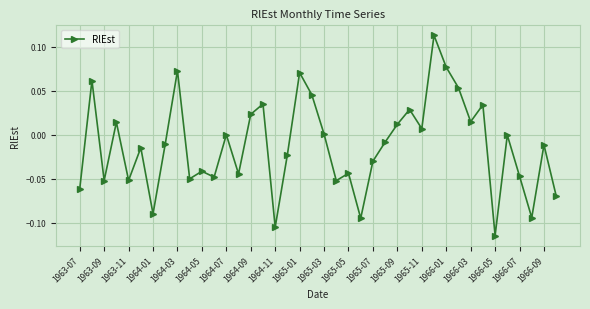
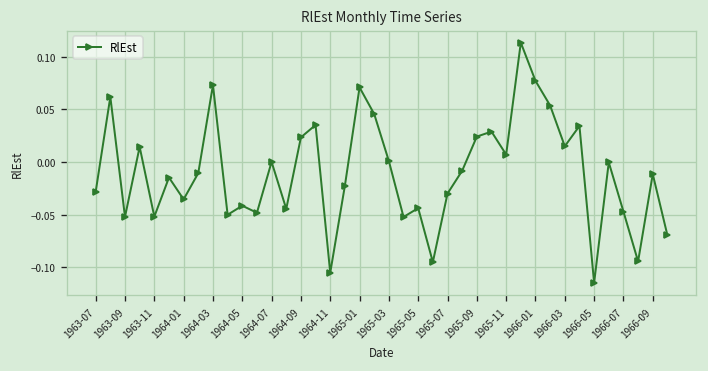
1963-07: -0.06 -> -0.03
1964-01: -0.09 -> -0.04
1965-09: 0.01 -> 0.02
